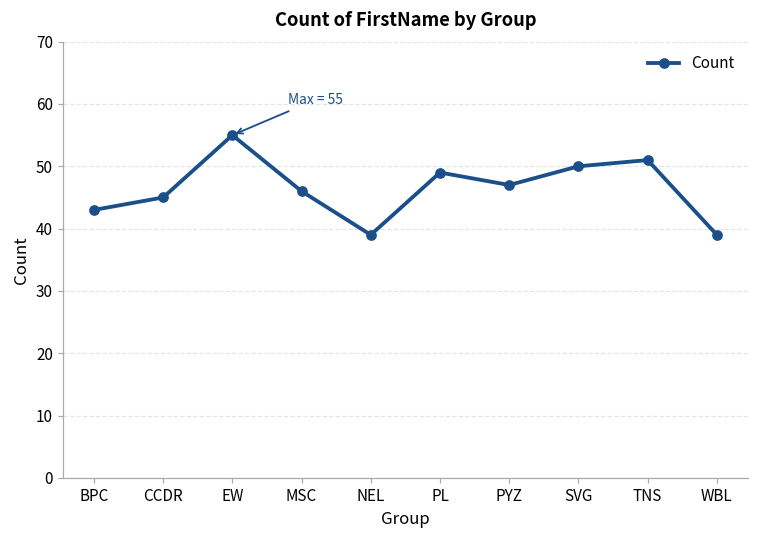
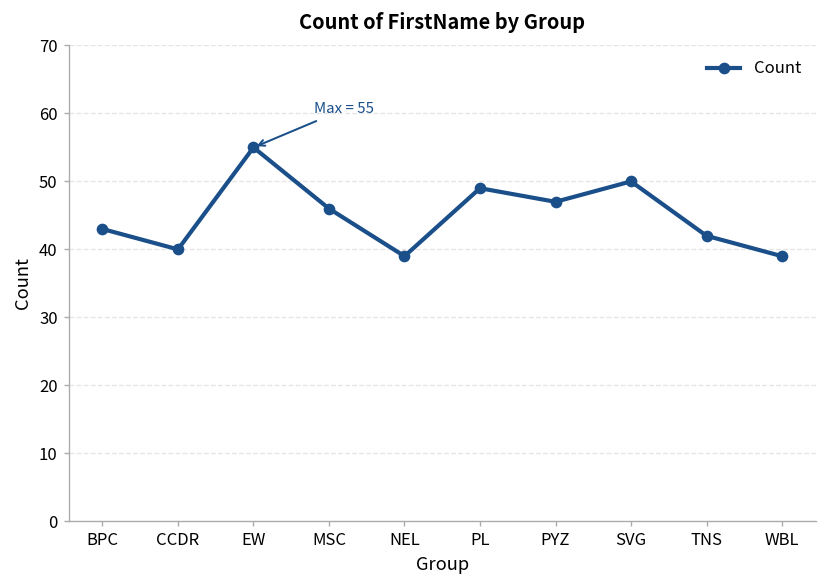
CCDR: 45 -> 40
TNS: 51 -> 42
